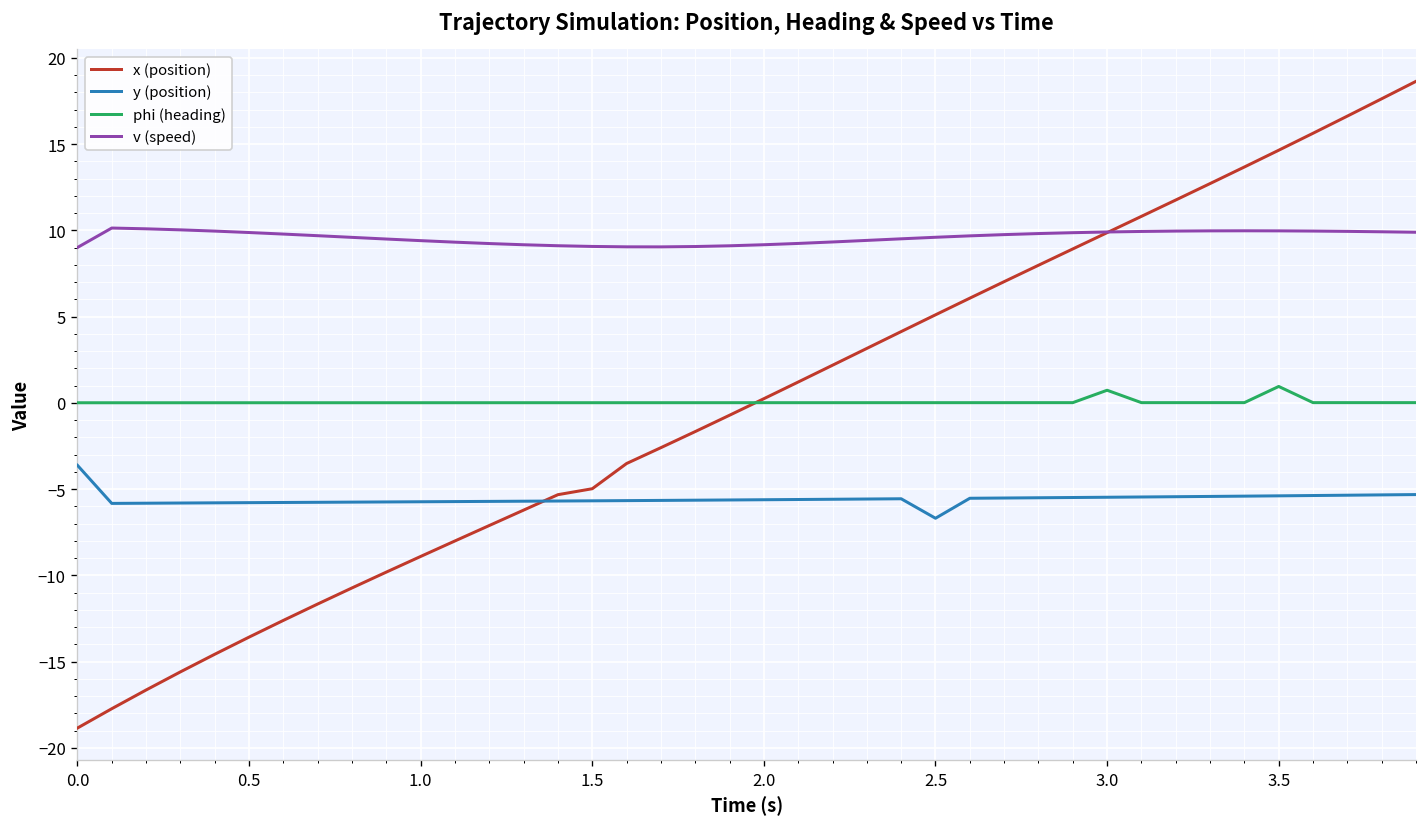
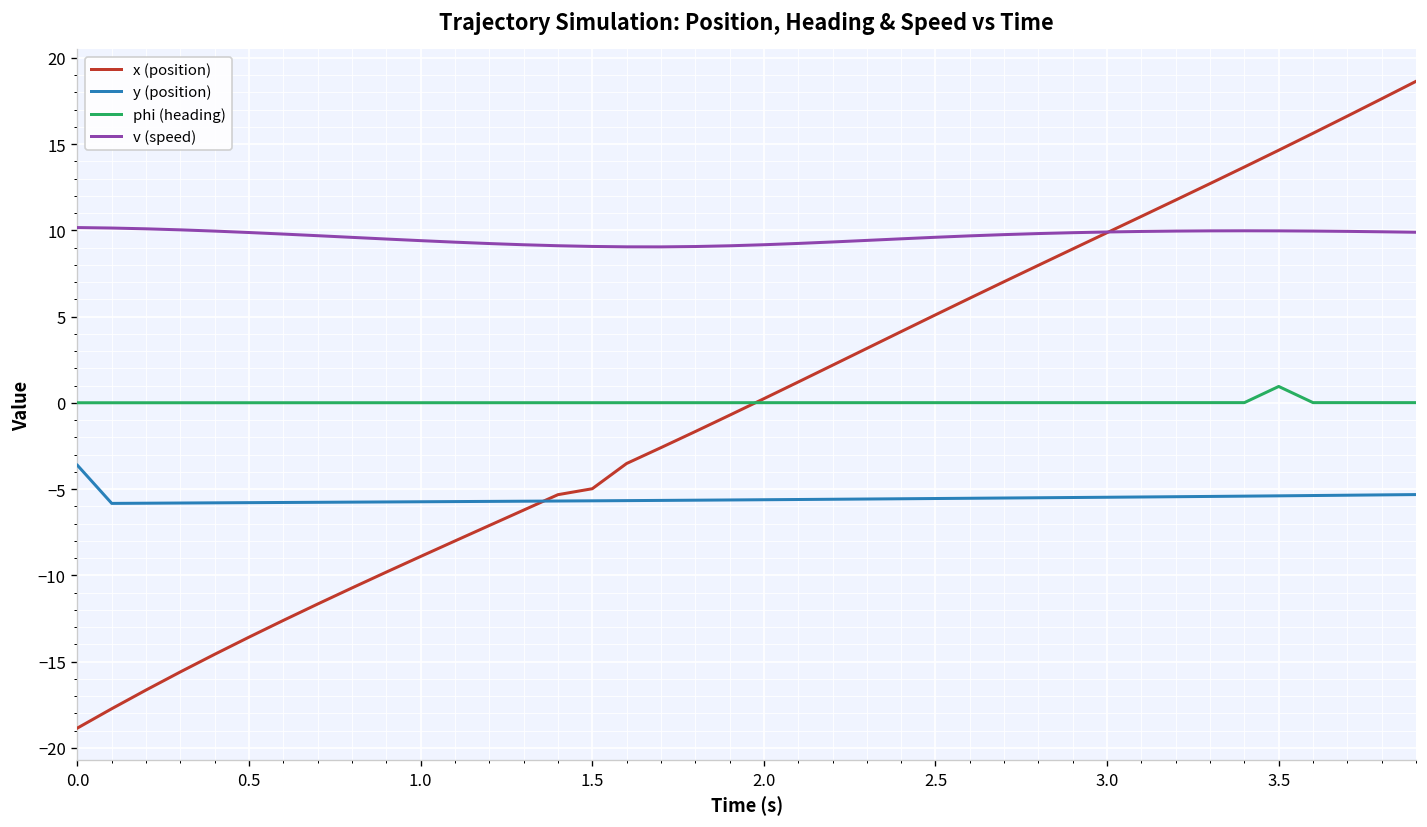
v (speed), 0.0: 9.0 -> 10.2
y (position), 2.5: -6.7 -> -5.5
phi (heading), 3.0: 0.7 -> 0.0
